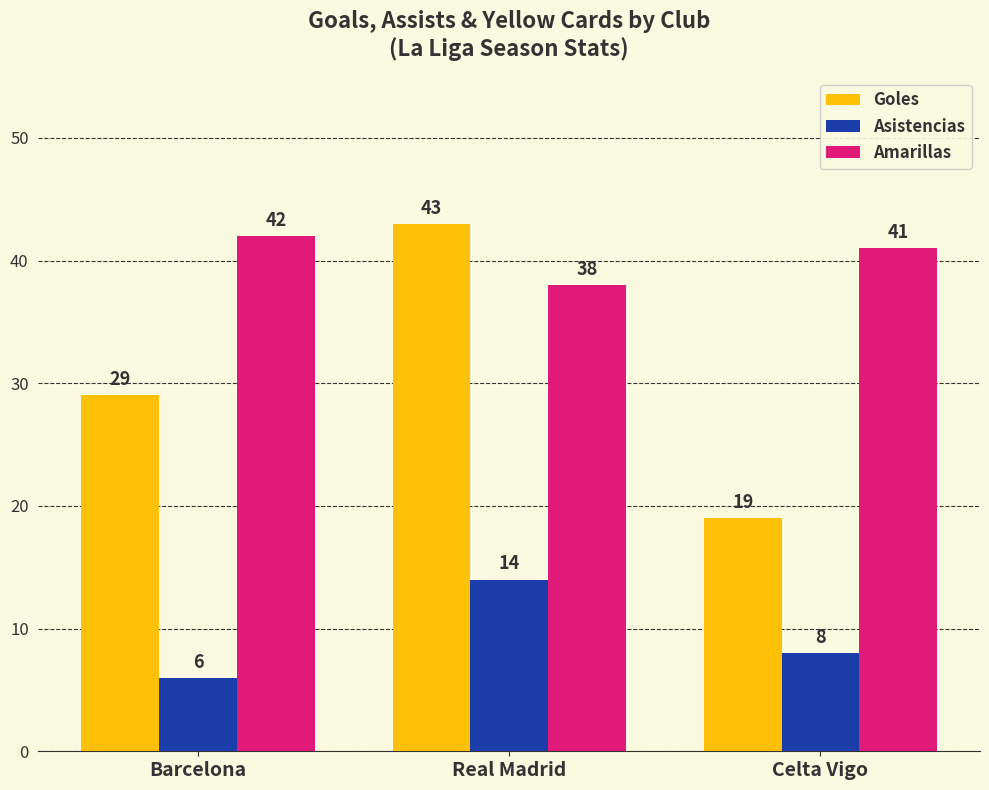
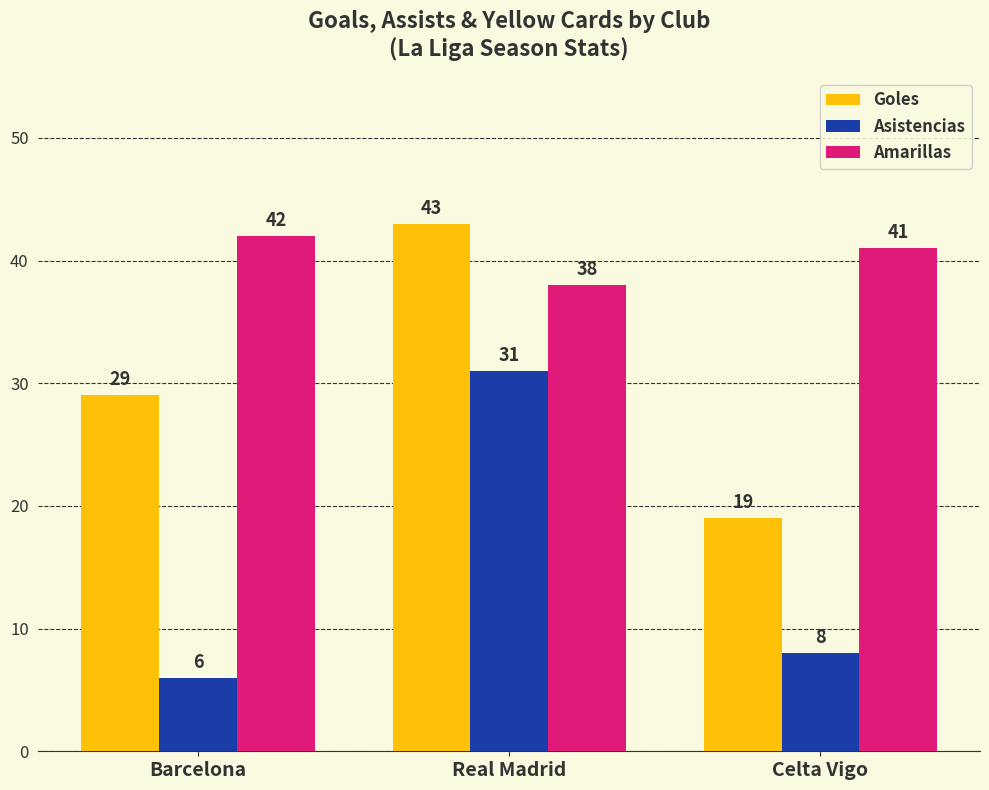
Asistencias, Real Madrid: 14 -> 31
